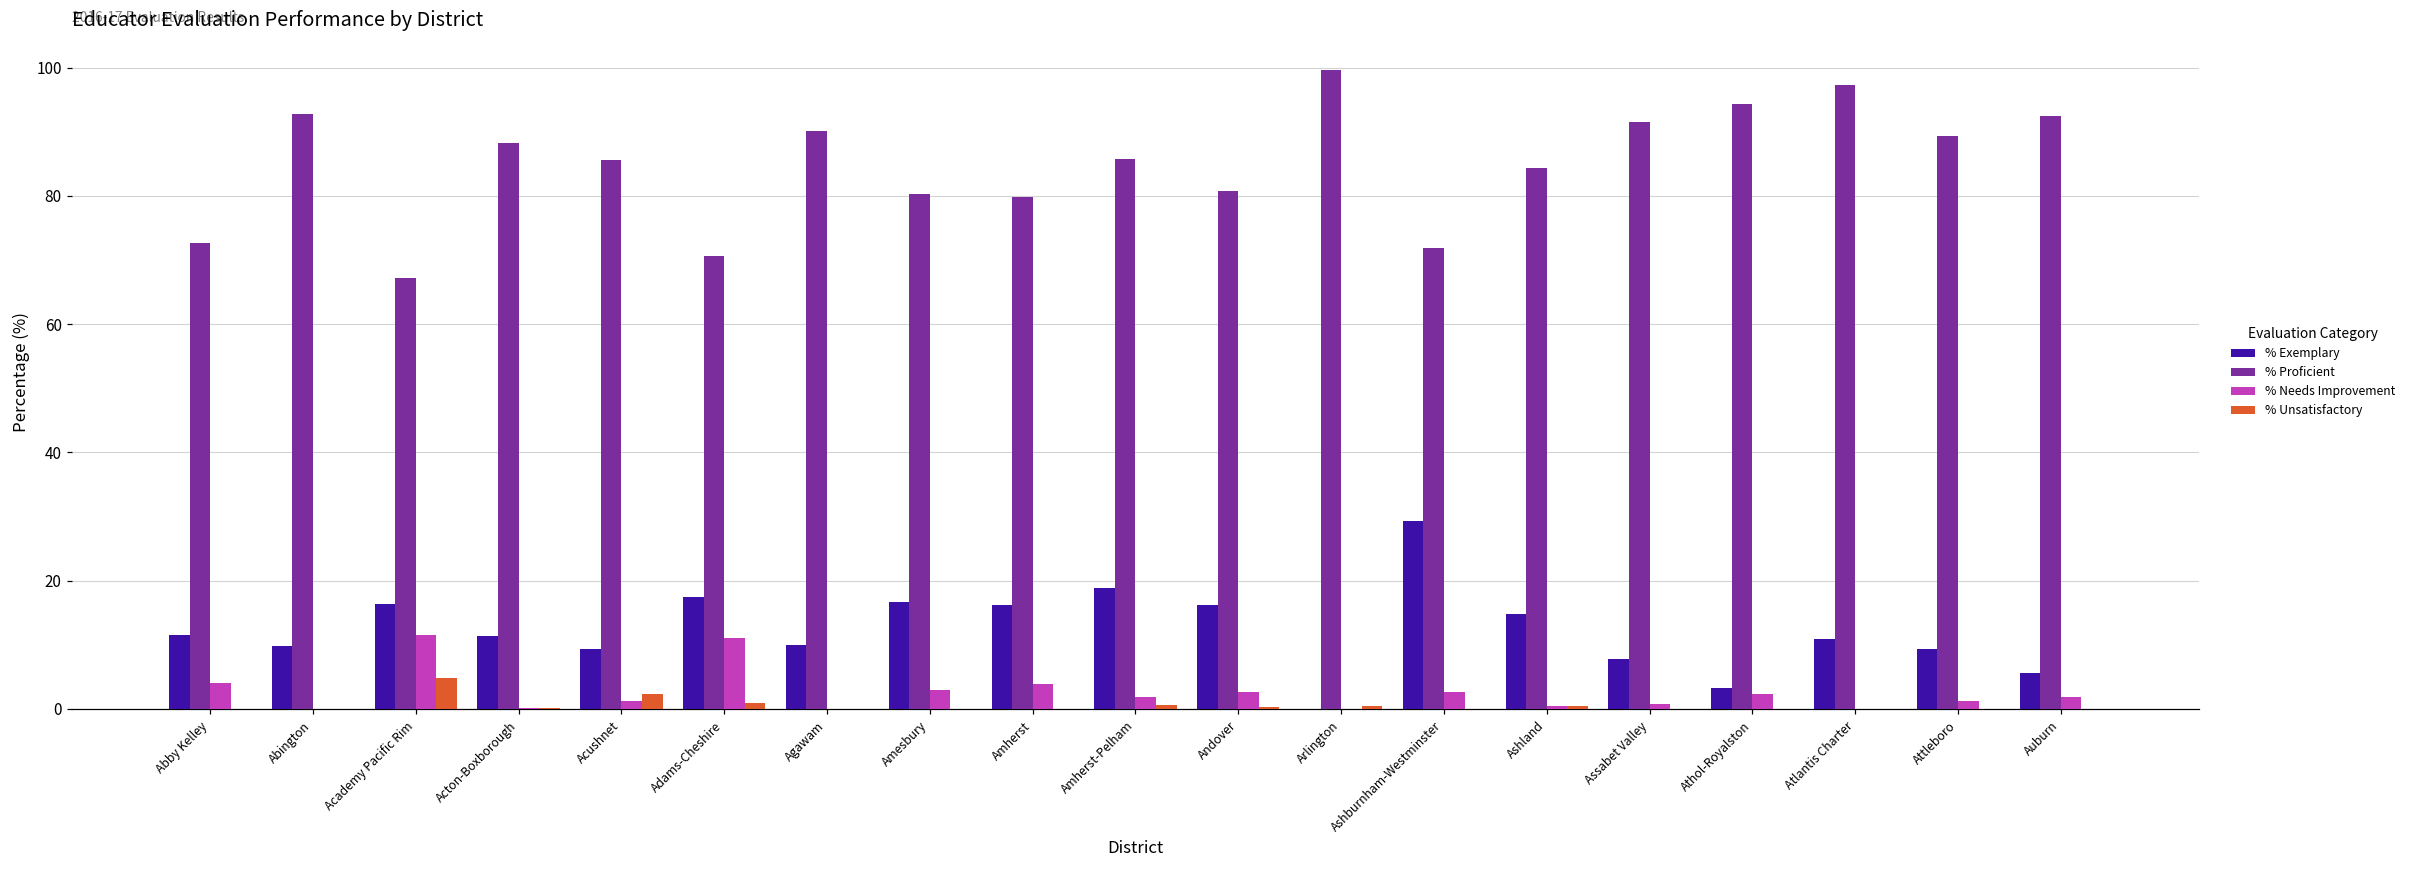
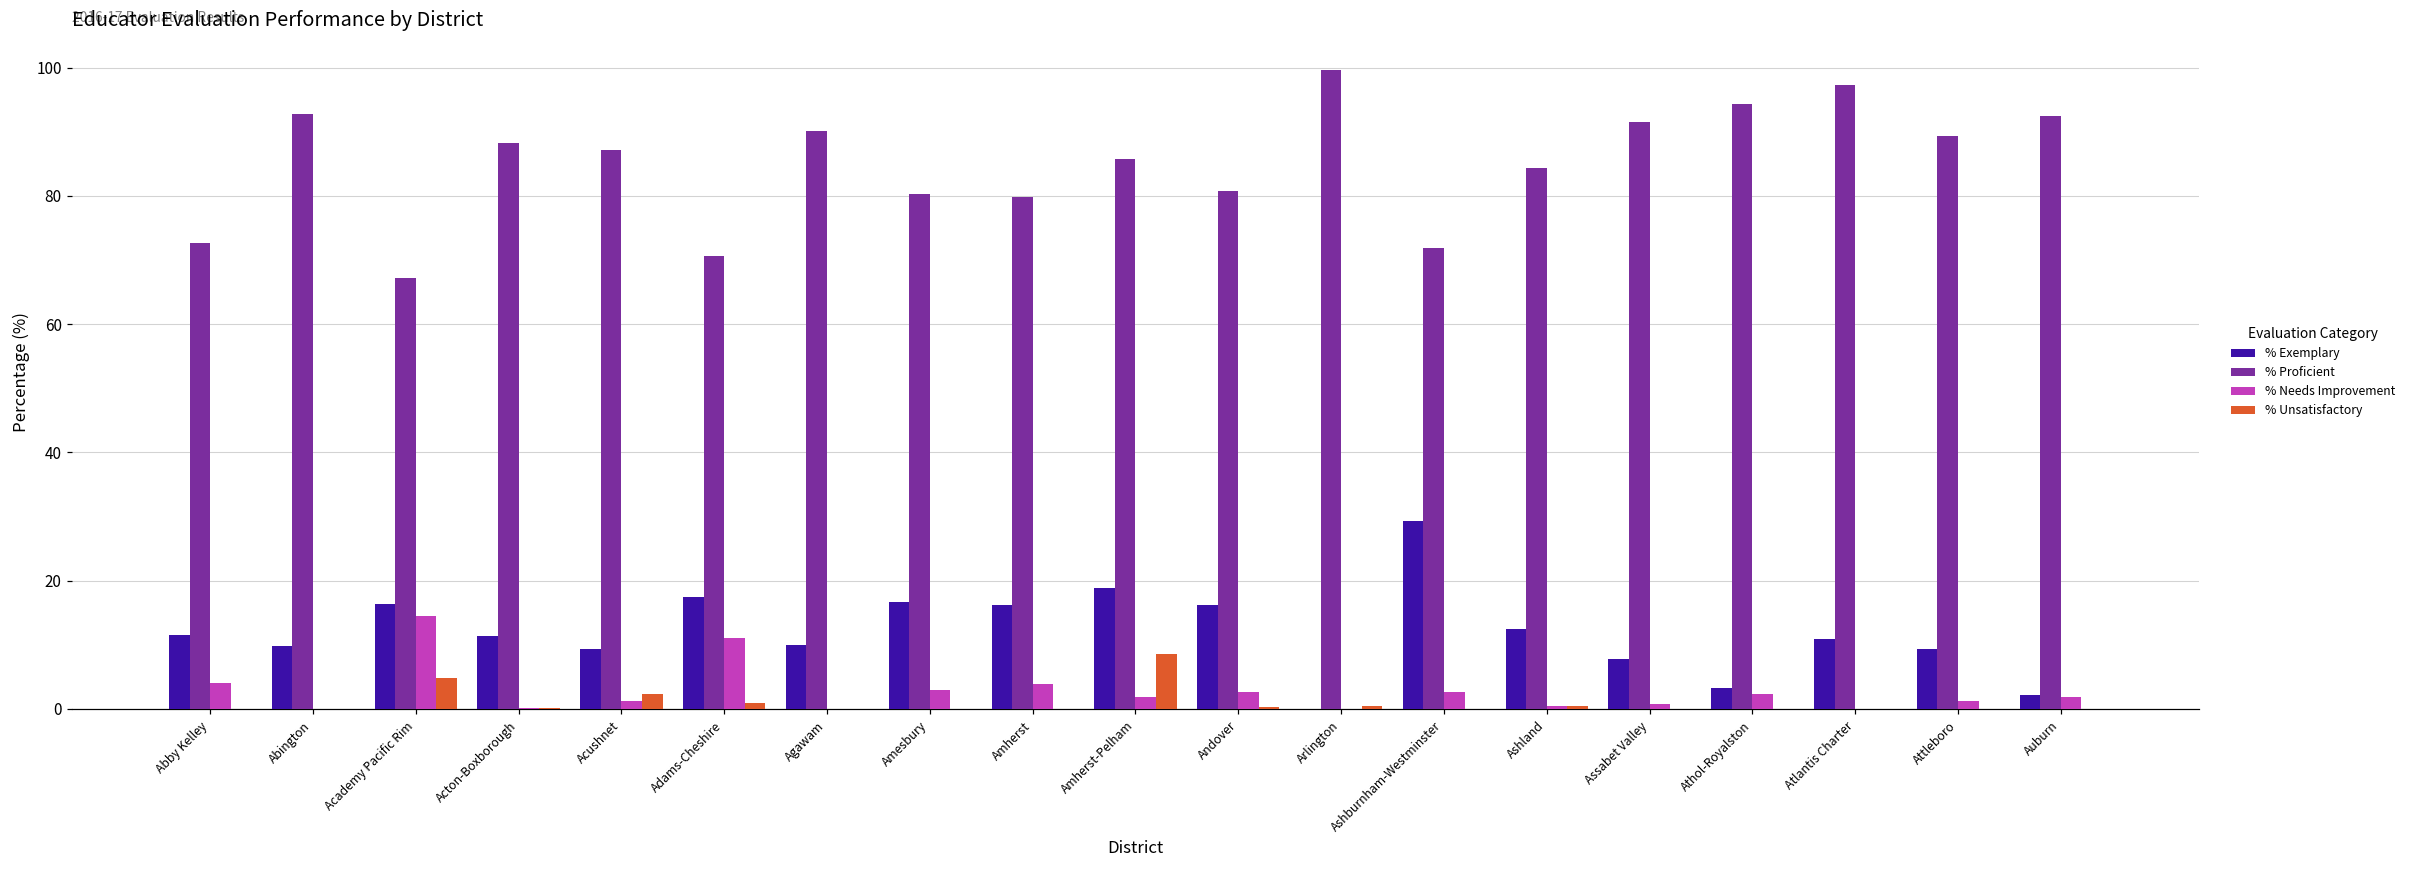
% Needs Improvement, Academy Pacific Rim: 12 -> 15
% Proficient, Acushnet: 86 -> 87
% Unsatisfactory, Amherst-Pelham: 1 -> 9
% Exemplary, Ashland: 15 -> 13
% Exemplary, Auburn: 6 -> 2
